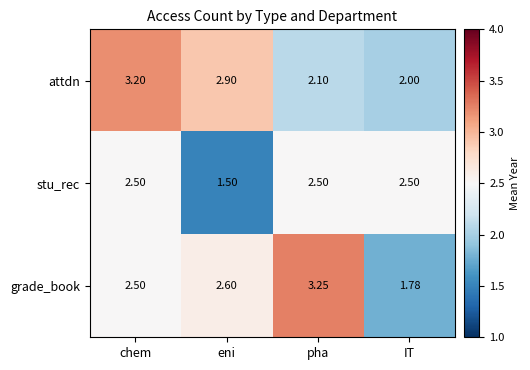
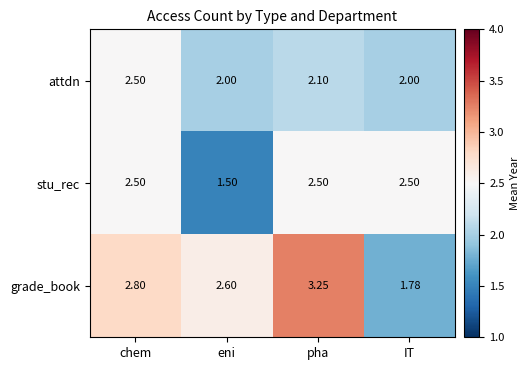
attdn, chem: 3.20 -> 2.50
attdn, eni: 2.90 -> 2.00
grade_book, chem: 2.50 -> 2.80
